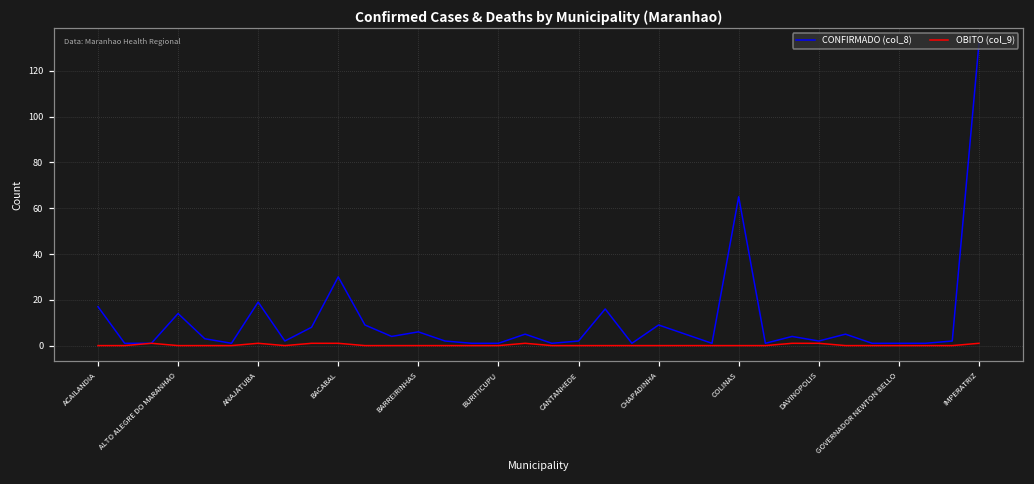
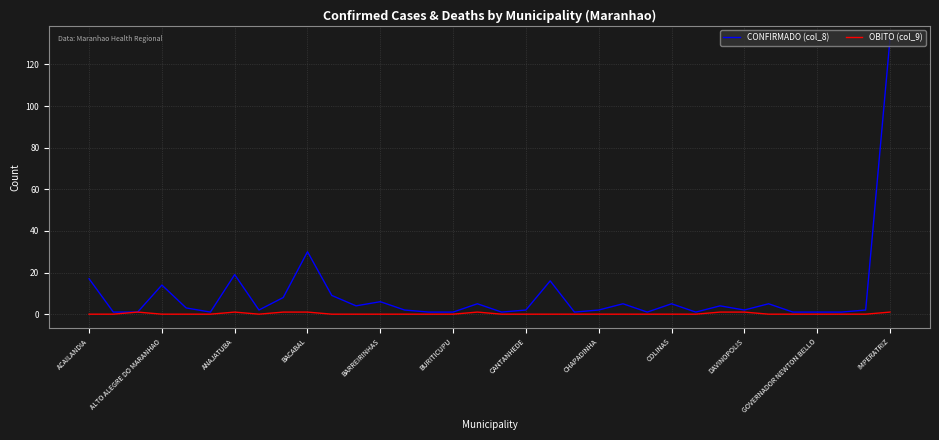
CONFIRMADO (col_8), CHAPADINHA: 9 -> 2
CONFIRMADO (col_8), COLINAS: 65 -> 5
